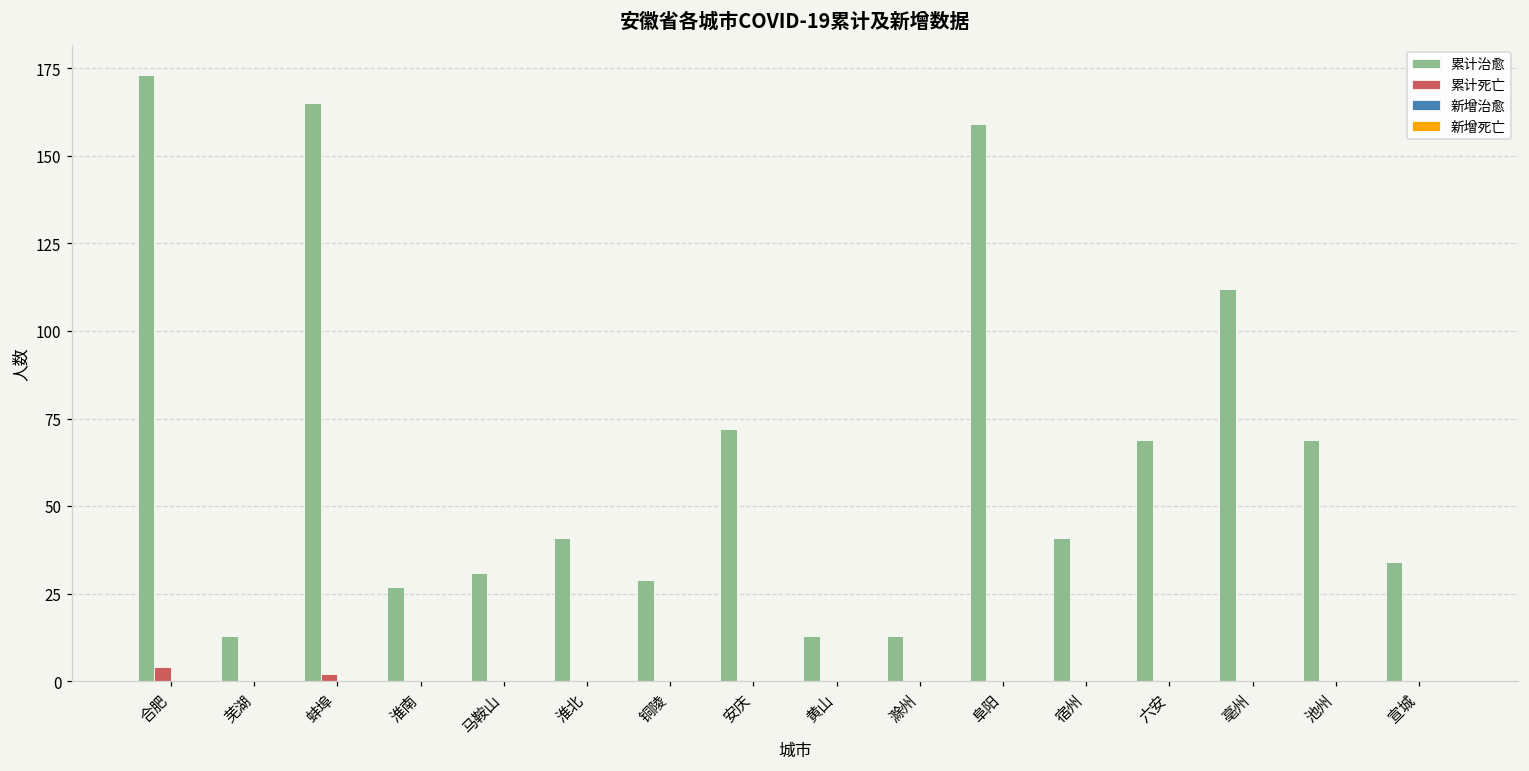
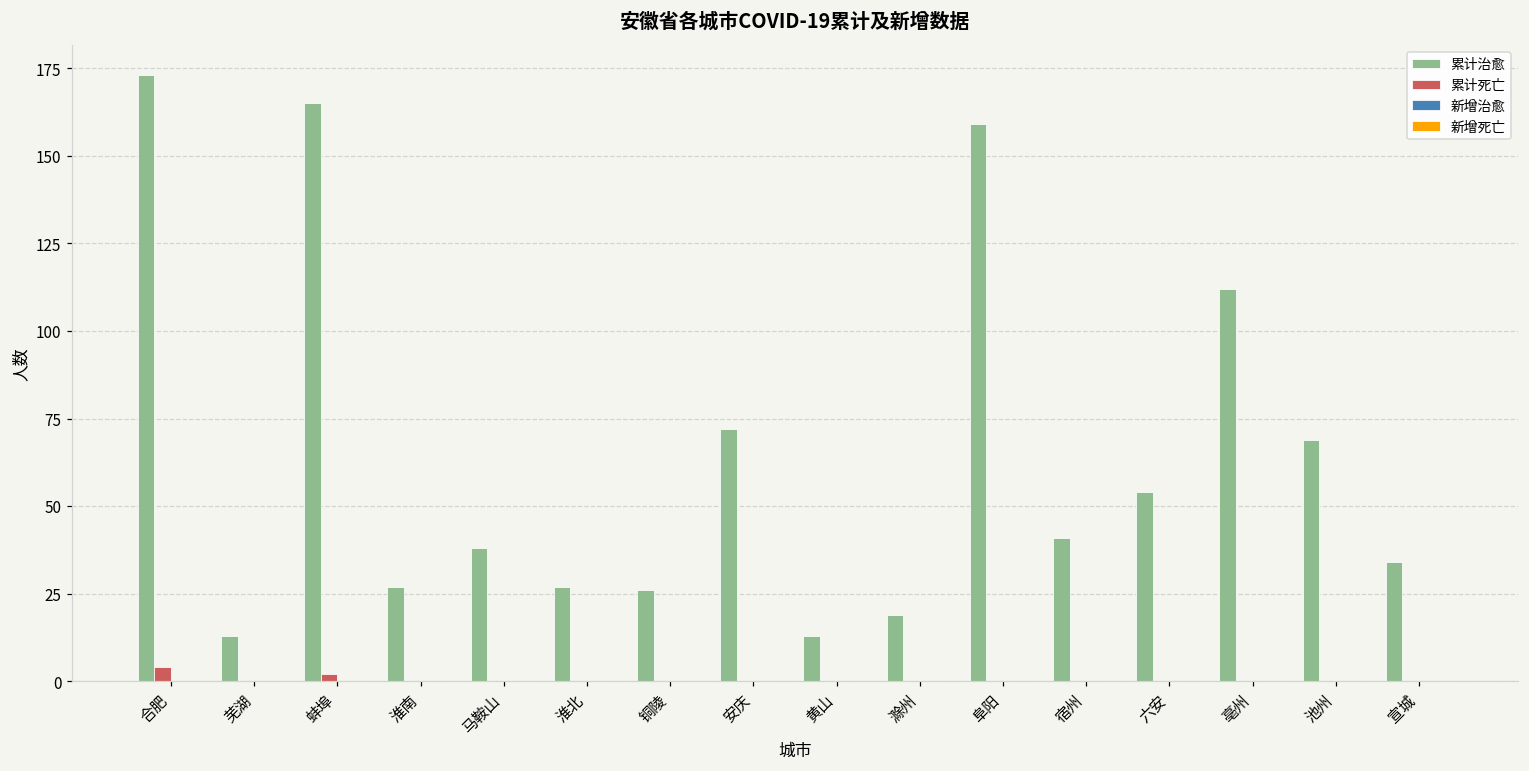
累计治愈, 马鞍山: 31 -> 38
累计治愈, 淮北: 41 -> 27
累计治愈, 铜陵: 29 -> 26
累计治愈, 滁州: 13 -> 19
累计治愈, 六安: 69 -> 54
